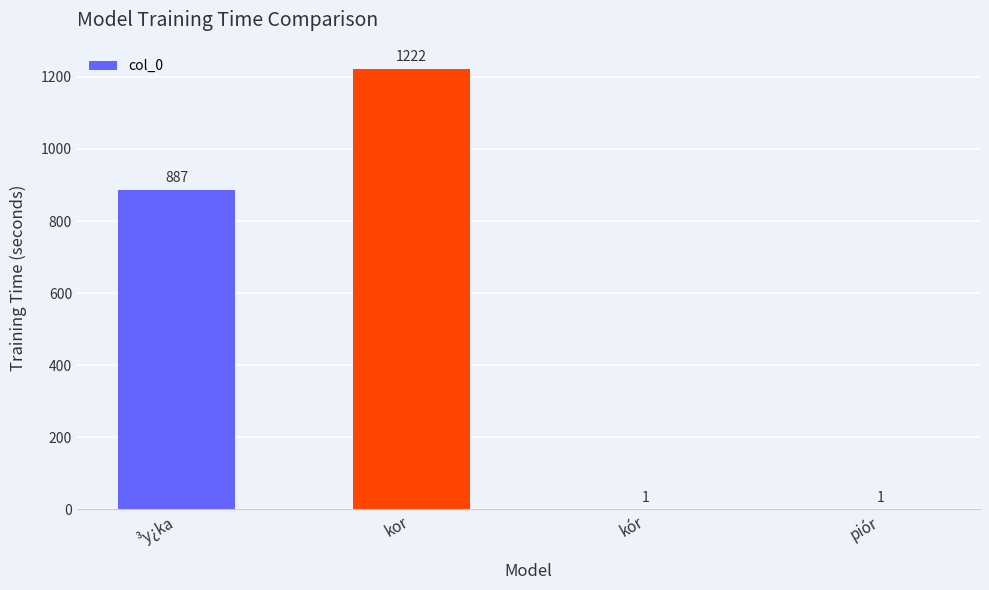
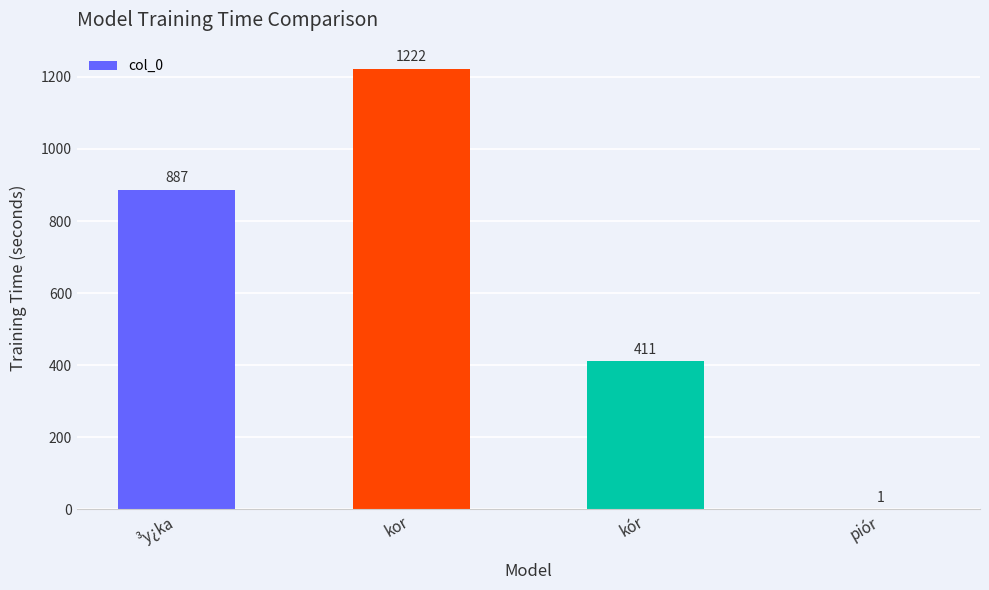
kór: 1 -> 411
